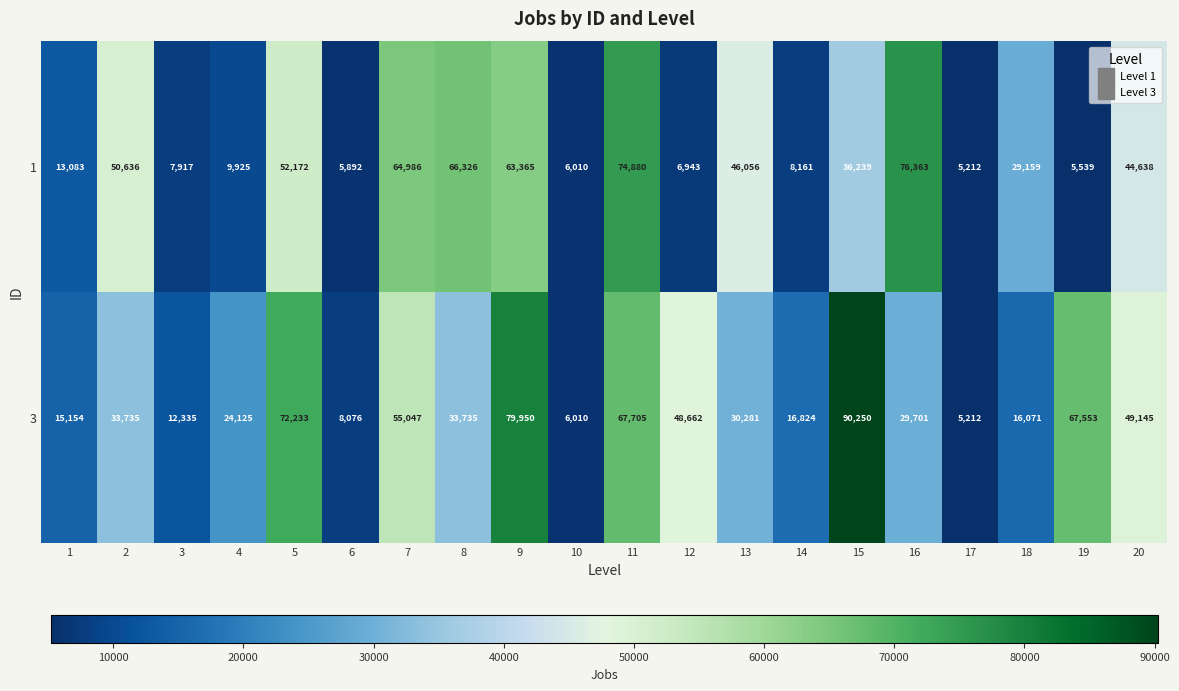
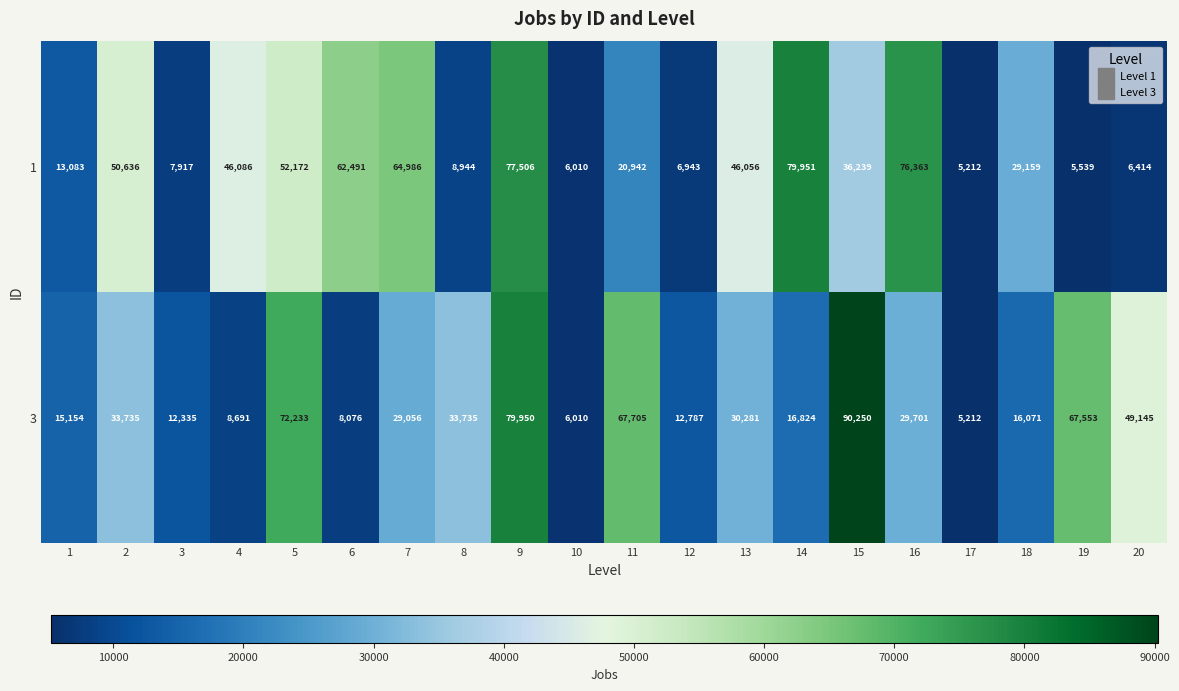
1, 4: 9,925 -> 46,086
1, 6: 5,892 -> 62,491
1, 8: 66,326 -> 8,944
1, 9: 63,365 -> 77,506
1, 11: 74,880 -> 20,942
1, 14: 8,161 -> 79,951
1, 20: 44,638 -> 6,414
3, 4: 24,125 -> 8,691
3, 7: 55,047 -> 29,056
3, 12: 48,662 -> 12,787
